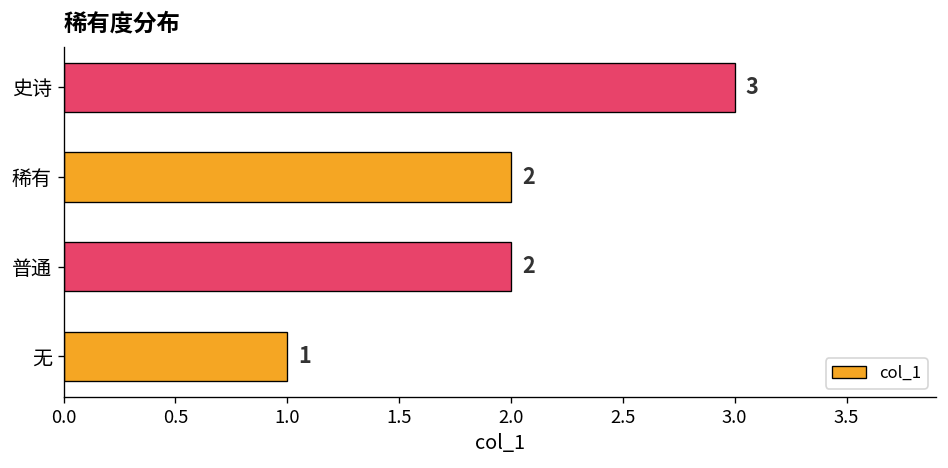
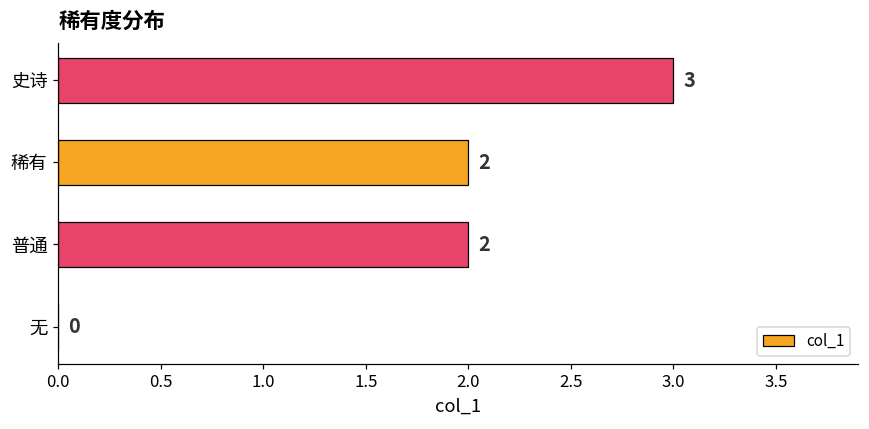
无: 1 -> 0
